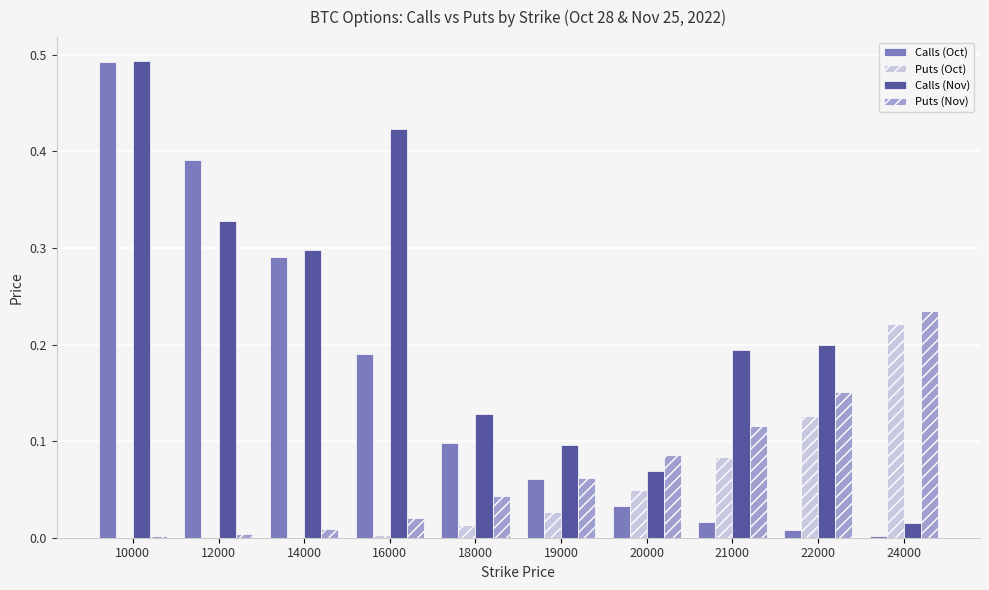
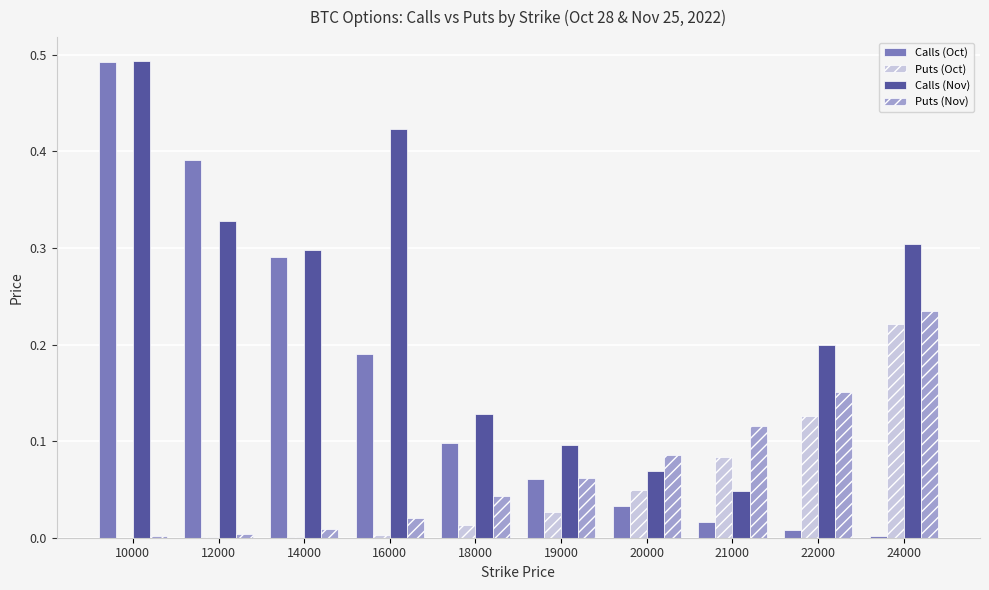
Calls (Nov), 21000: 0.19 -> 0.05
Calls (Nov), 24000: 0.02 -> 0.30
